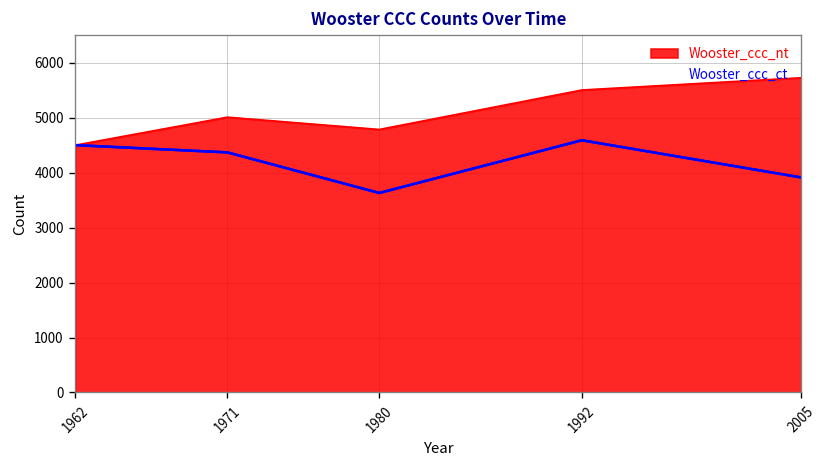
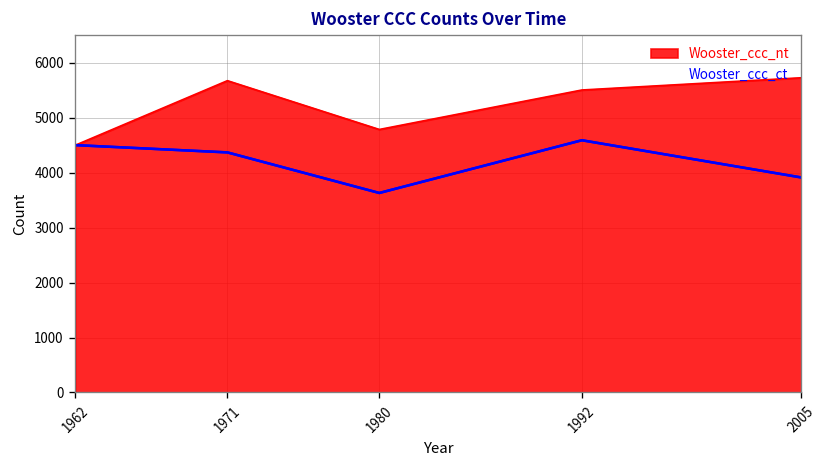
Wooster_ccc_nt, 1971: 5000 -> 5700
